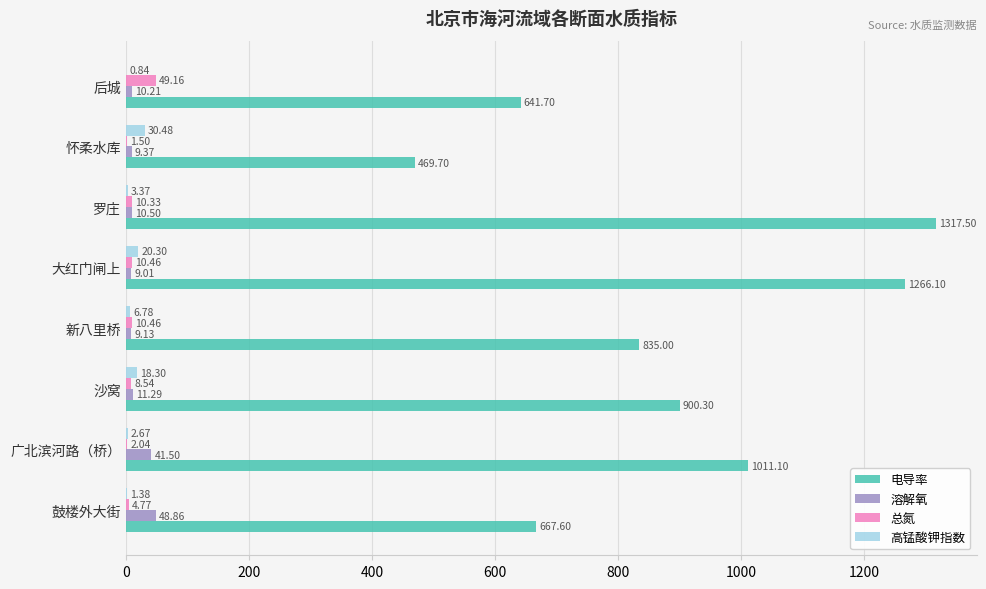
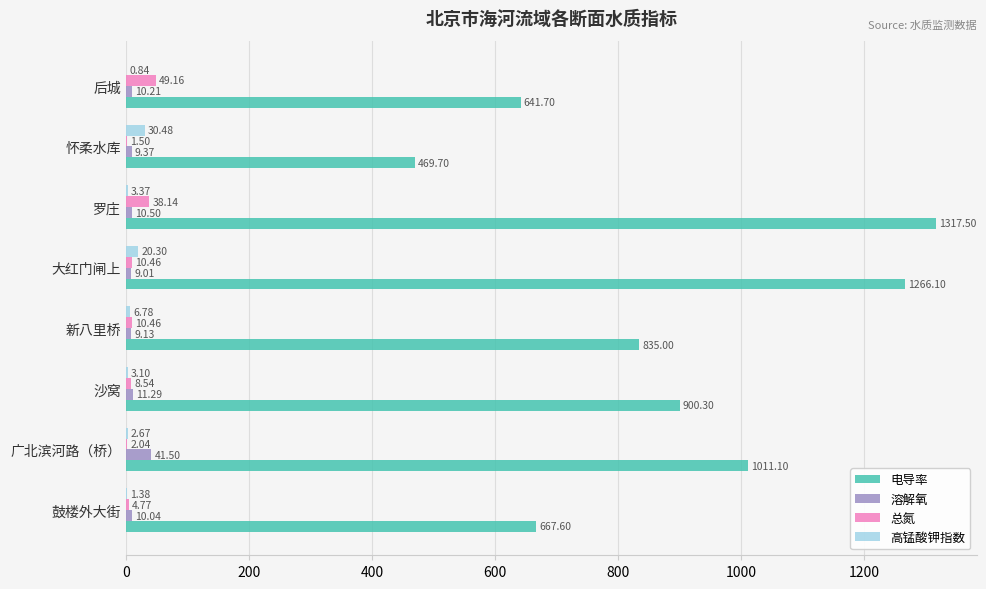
总氮, 罗庄: 10.33 -> 38.14
高锰酸钾指数, 沙窝: 18.30 -> 3.10
溶解氧, 鼓楼外大街: 48.86 -> 10.04
